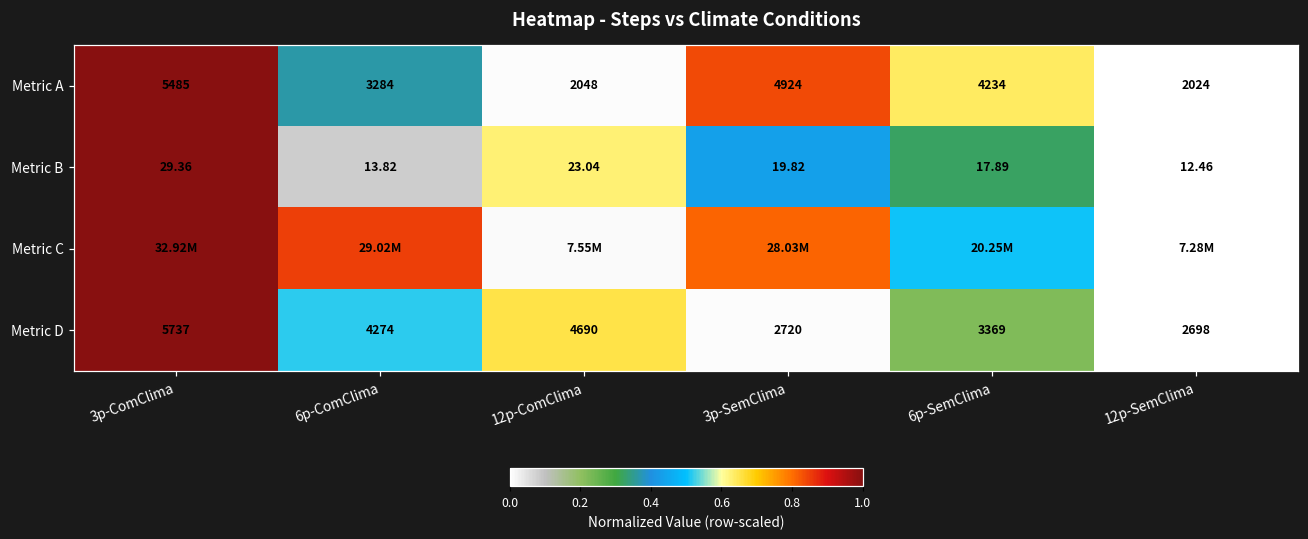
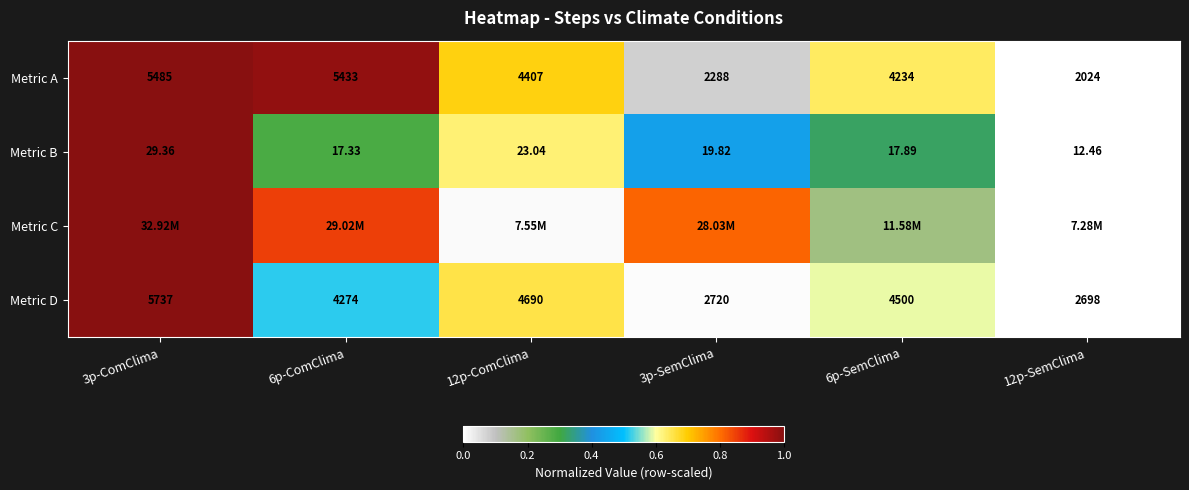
Metric A, 6p-ComClima: 3284 -> 5433
Metric A, 12p-ComClima: 2048 -> 4407
Metric A, 3p-SemClima: 4924 -> 2288
Metric B, 6p-ComClima: 13.82 -> 17.33
Metric C, 6p-SemClima: 20.25M -> 11.58M
Metric D, 6p-SemClima: 3369 -> 4500
